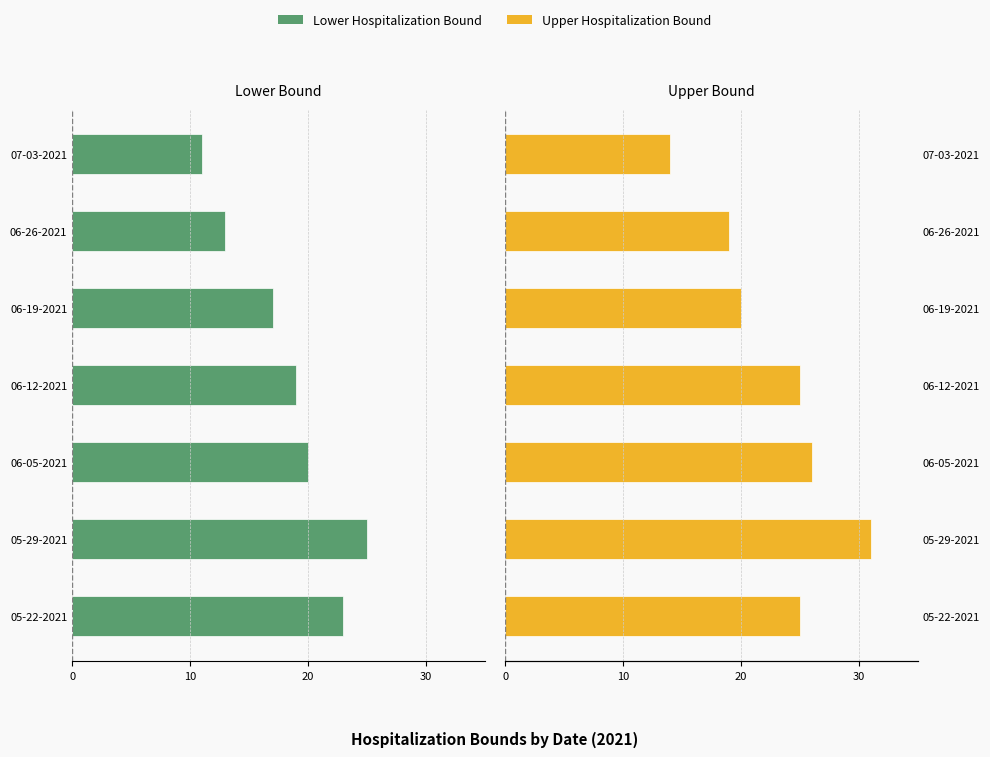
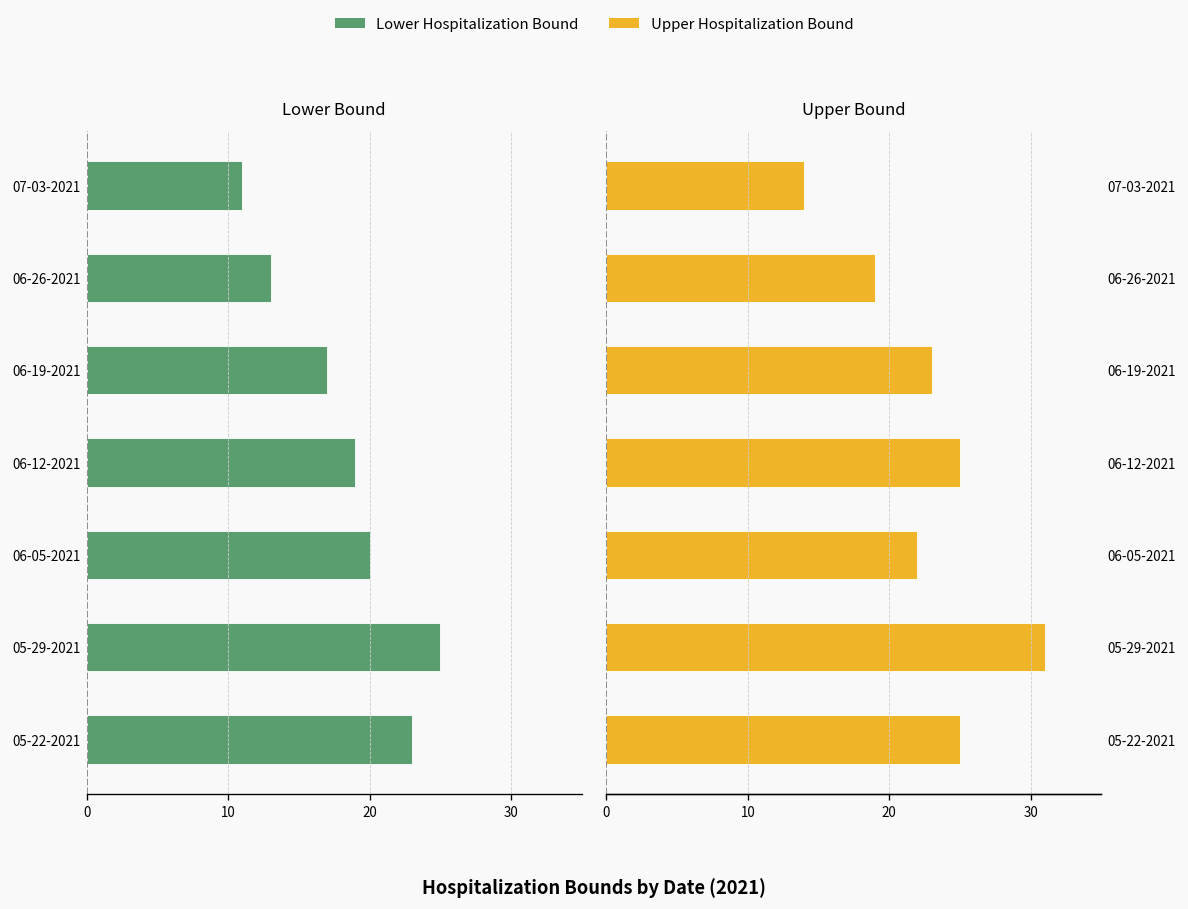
Upper Bound, 06-19-2021: 20 -> 23
Upper Bound, 06-05-2021: 26 -> 22
